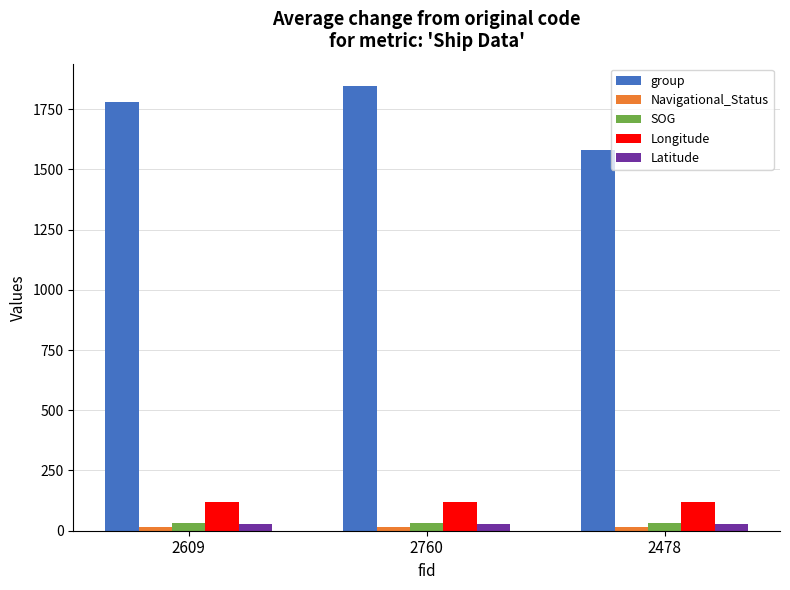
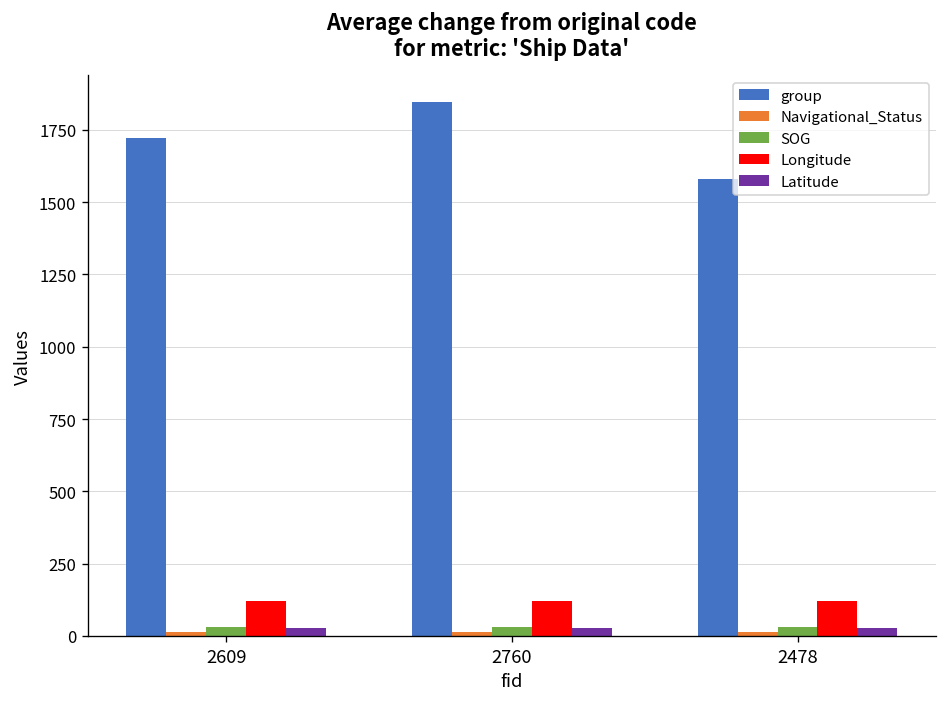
group, 2609: 1780 -> 1720
